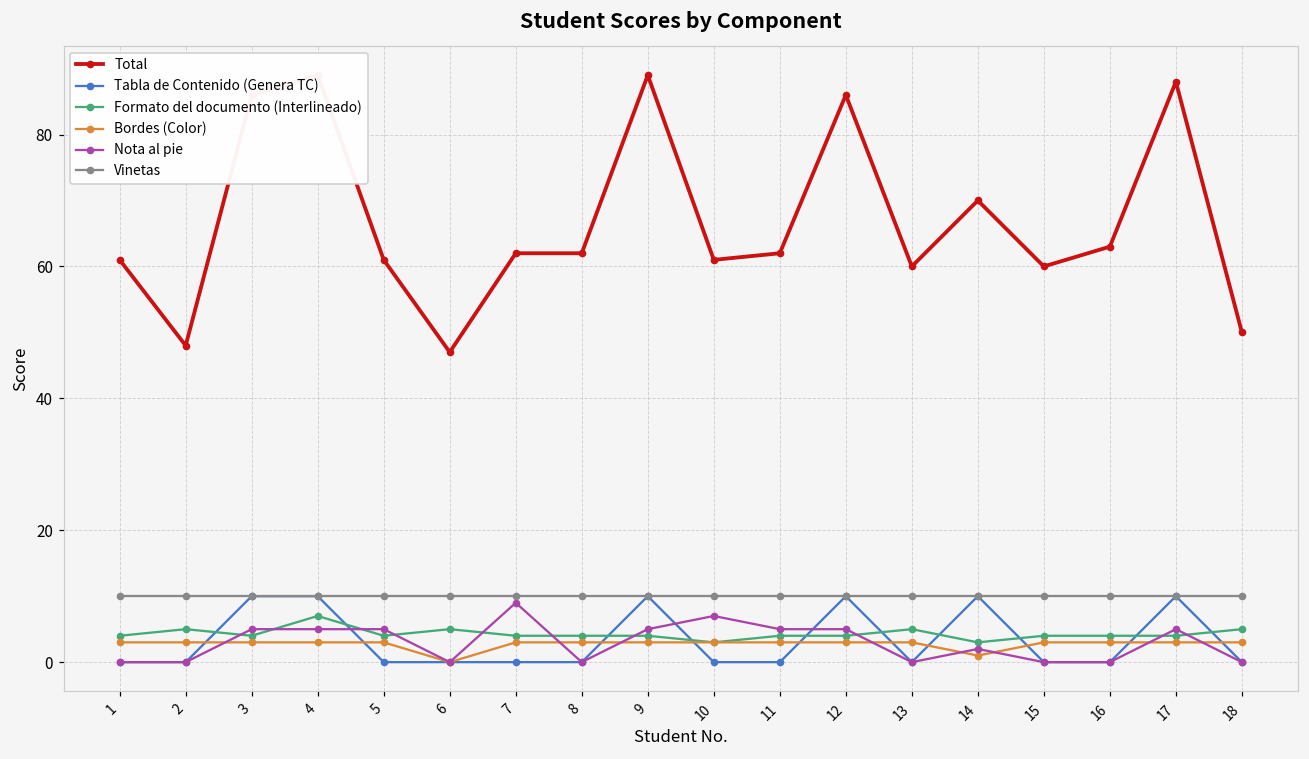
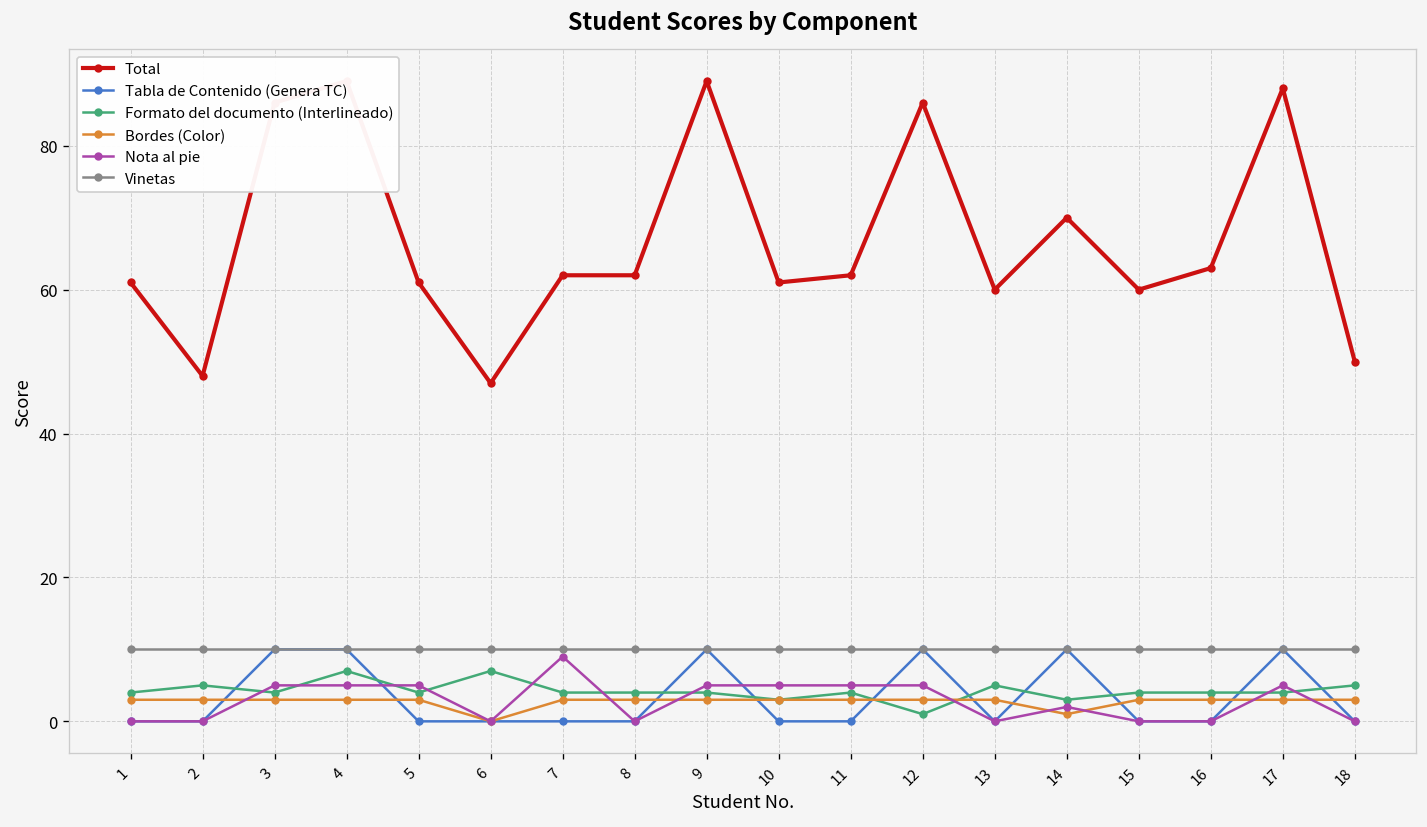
Formato del documento (Interlineado), 6: 5 -> 7
Nota al pie, 10: 7 -> 5
Formato del documento (Interlineado), 12: 4 -> 1
